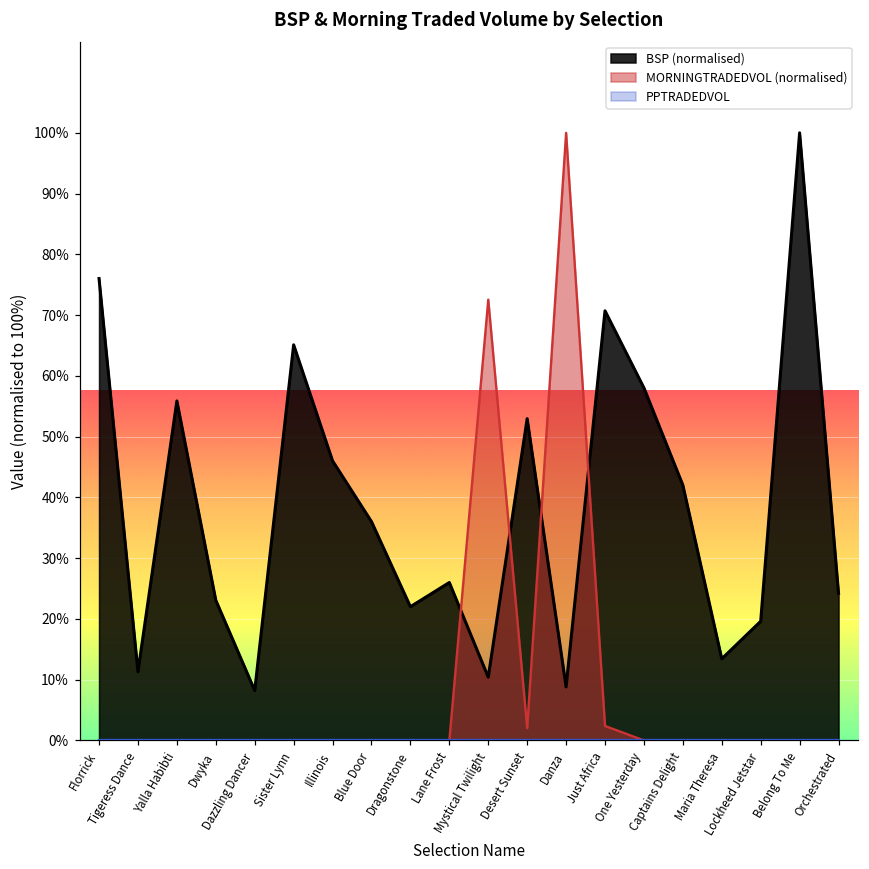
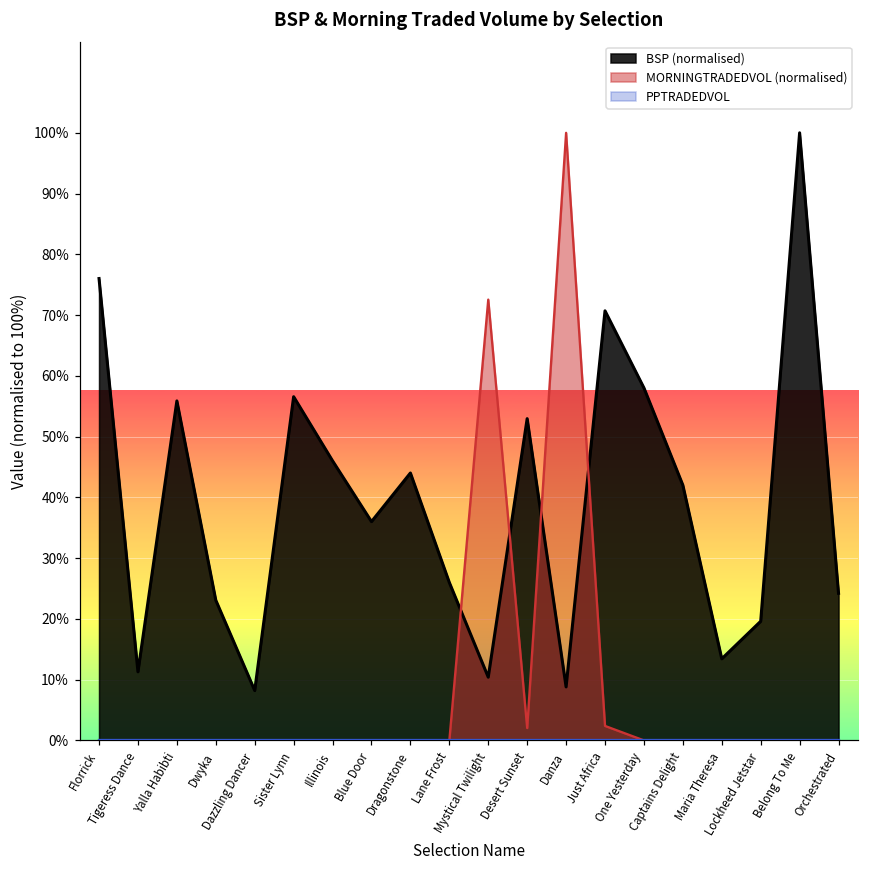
BSP (normalised), Sister Lynn: 65% -> 57%
BSP (normalised), Dragonstone: 22% -> 44%
